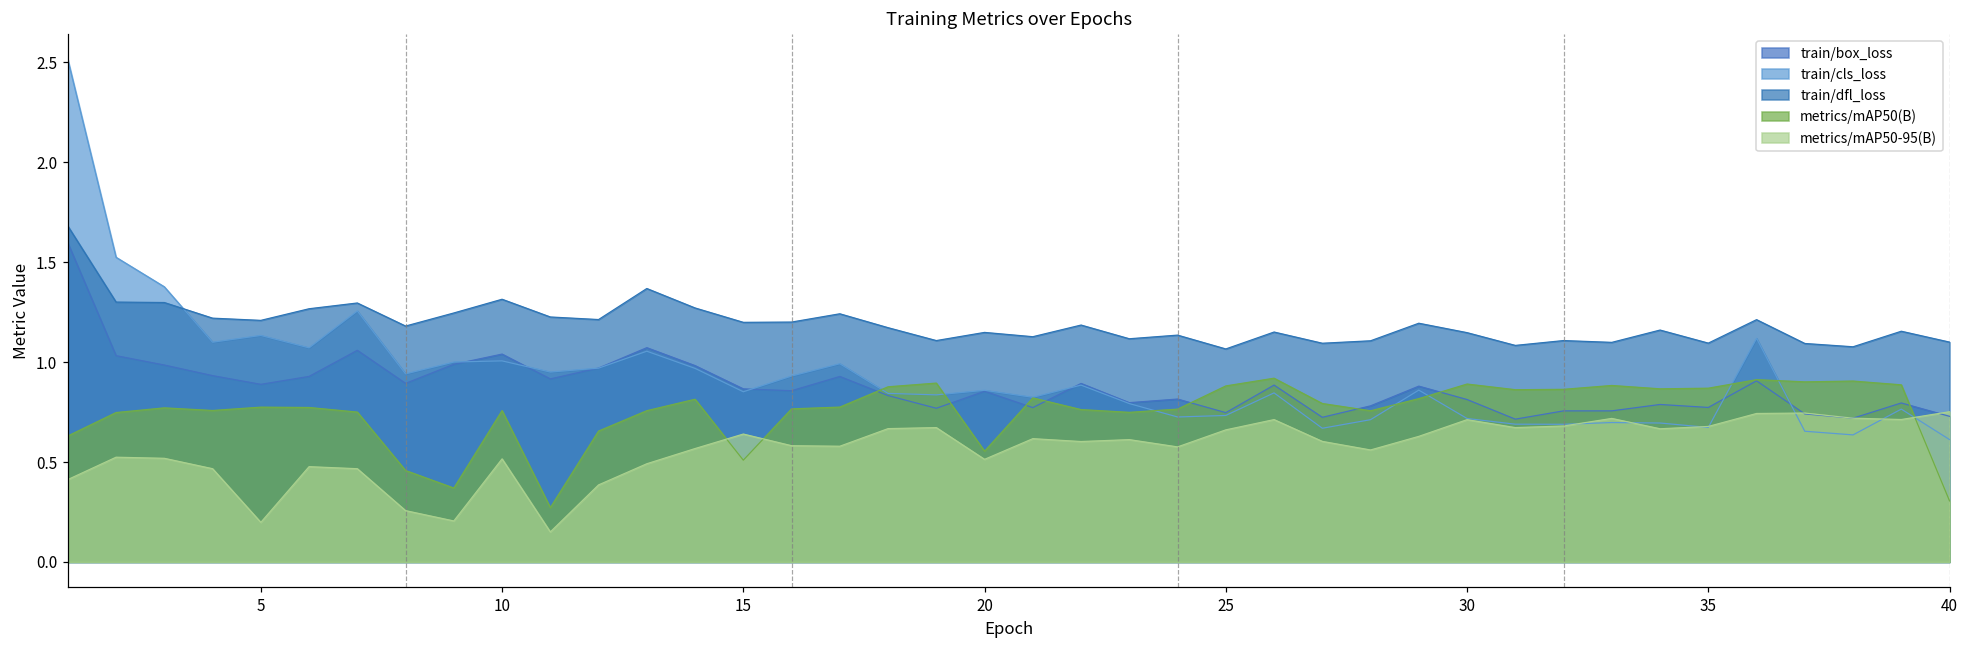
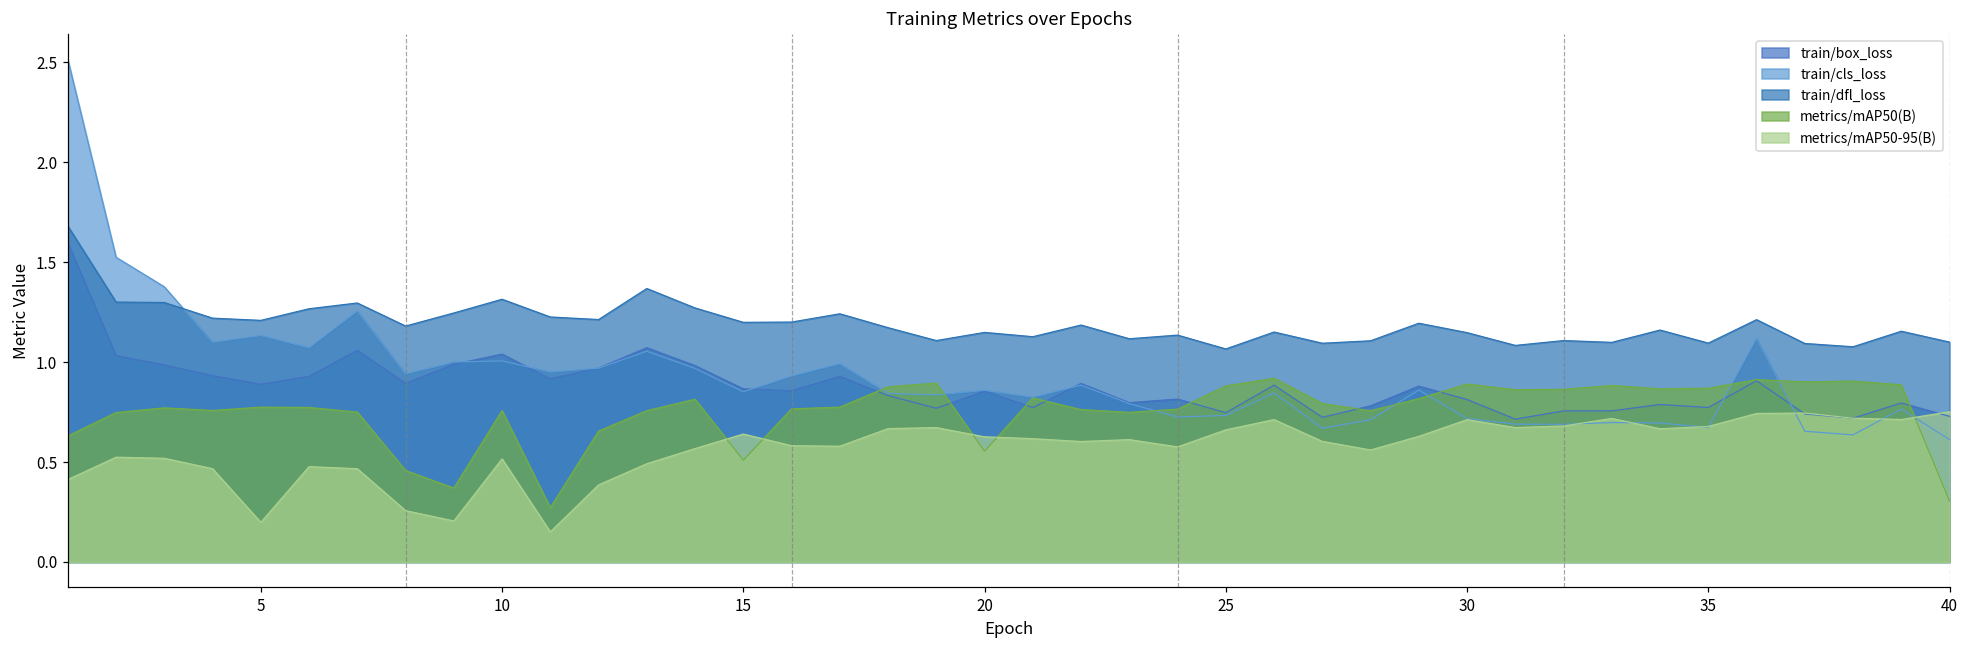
metrics/mAP50-95(B), 20: 0.51 -> 0.63
